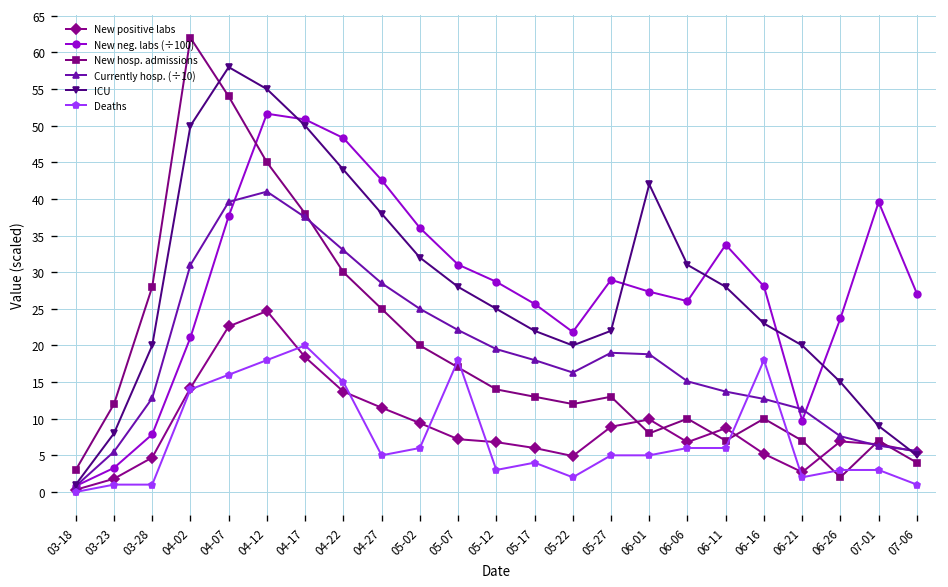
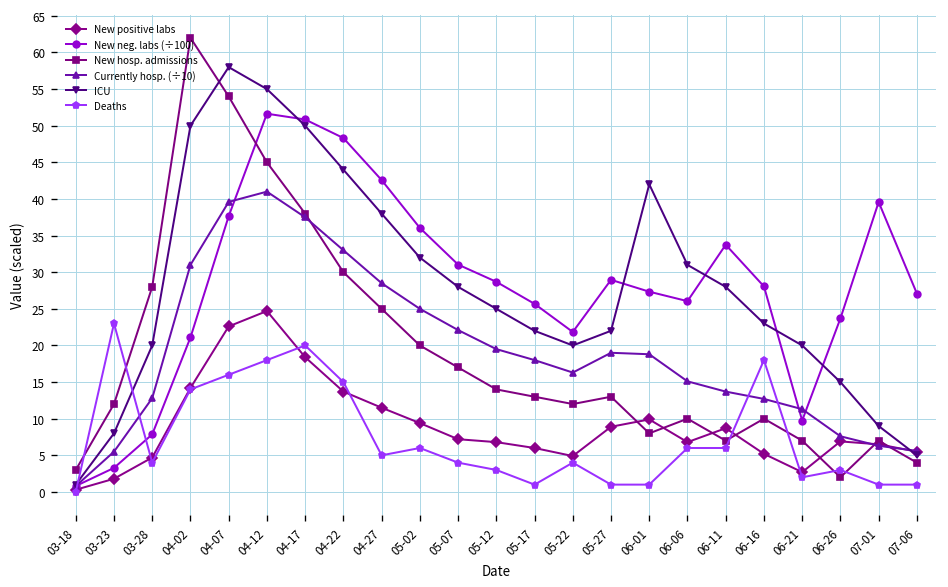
Deaths, 03-23: 1 -> 23
Deaths, 03-28: 1 -> 4
Deaths, 05-07: 18 -> 4
Deaths, 05-17: 4 -> 1
Deaths, 05-22: 2 -> 4
Deaths, 05-27: 5 -> 1
Deaths, 06-01: 5 -> 1
Deaths, 07-01: 3 -> 1
